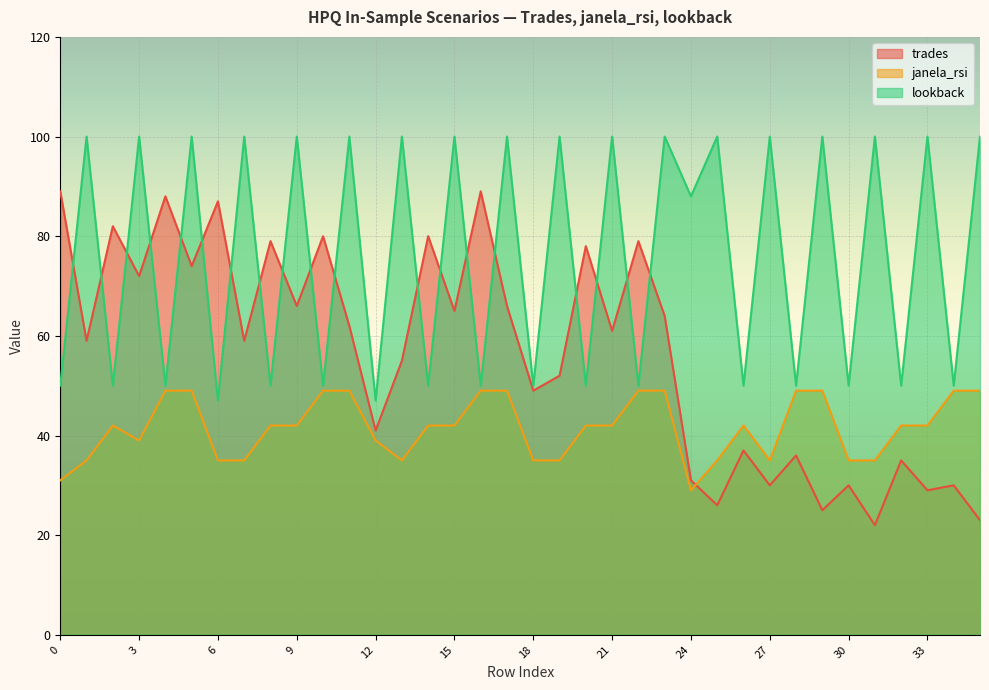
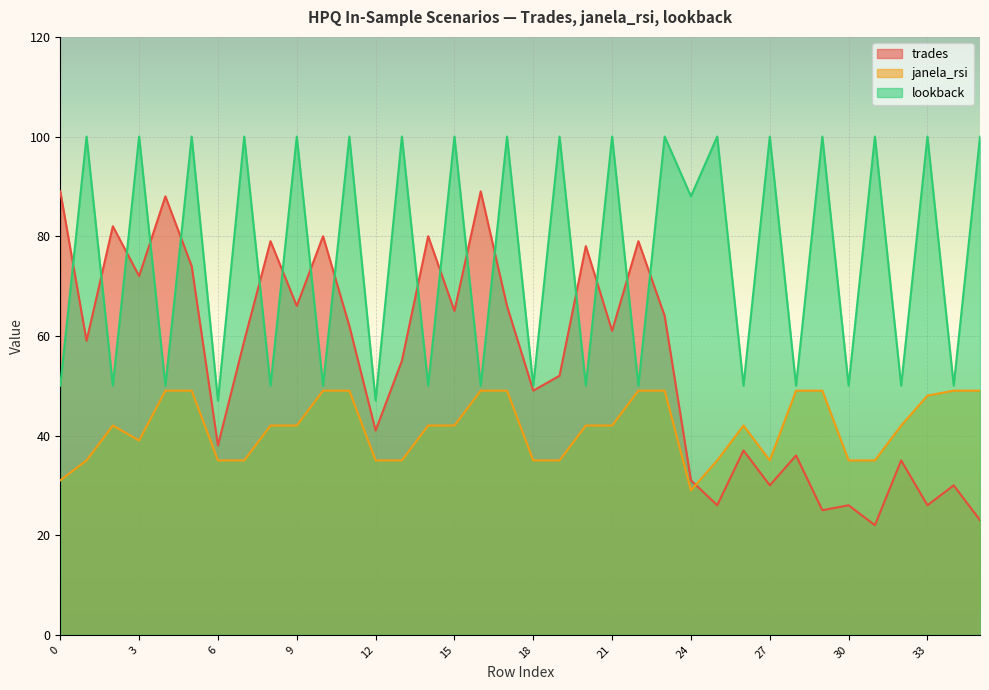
trades, 6: 87 -> 38
janela_rsi, 12: 39 -> 35
trades, 30: 30 -> 26
trades, 33: 29 -> 26
janela_rsi, 33: 42 -> 48
